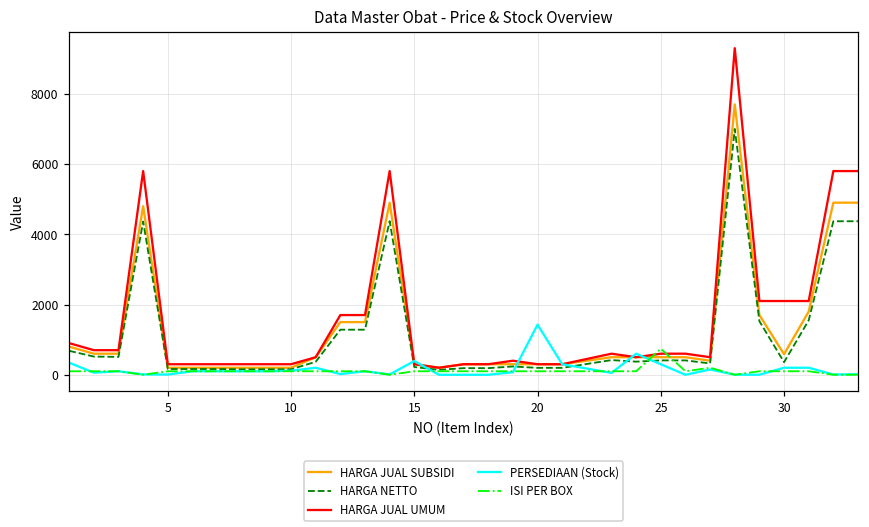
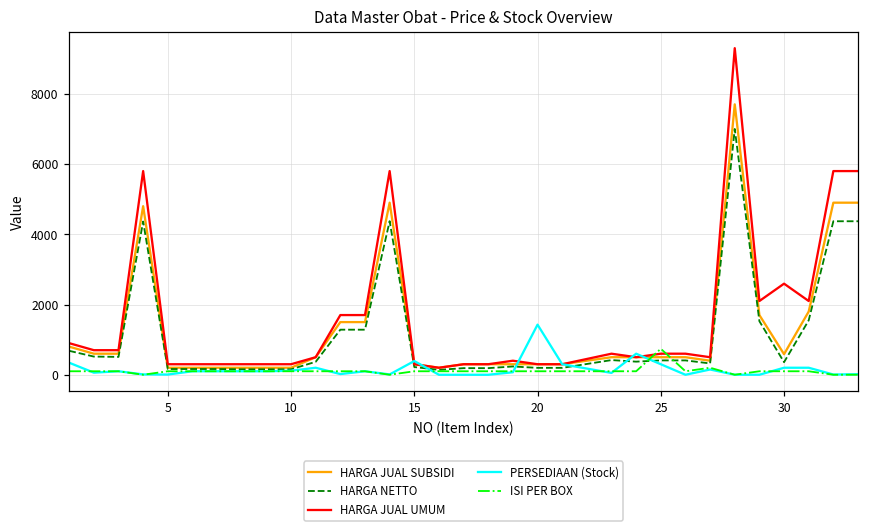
HARGA JUAL UMUM, 30: 2100 -> 2600
